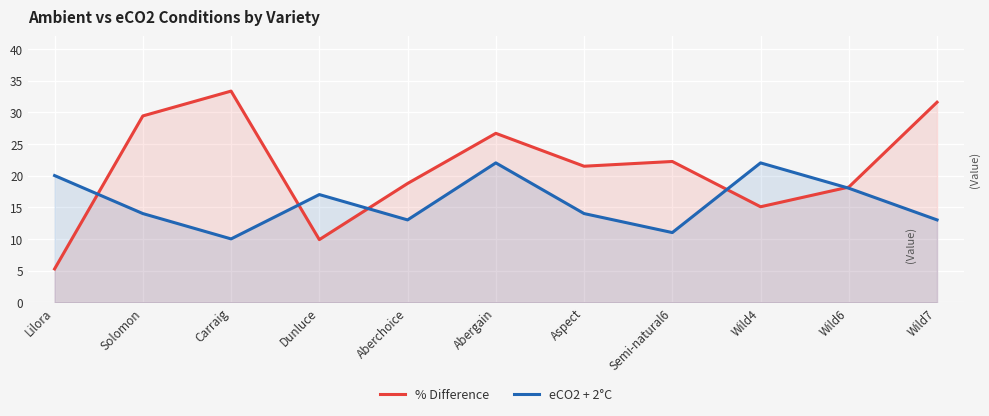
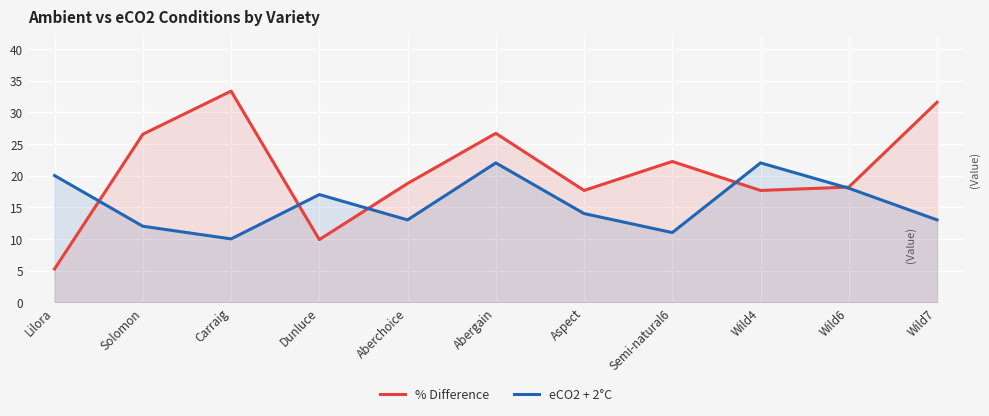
% Difference, Solomon: 29 -> 27
eCO2 + 2°C, Solomon: 14 -> 12
% Difference, Aspect: 21 -> 18
% Difference, Wild4: 15 -> 18
